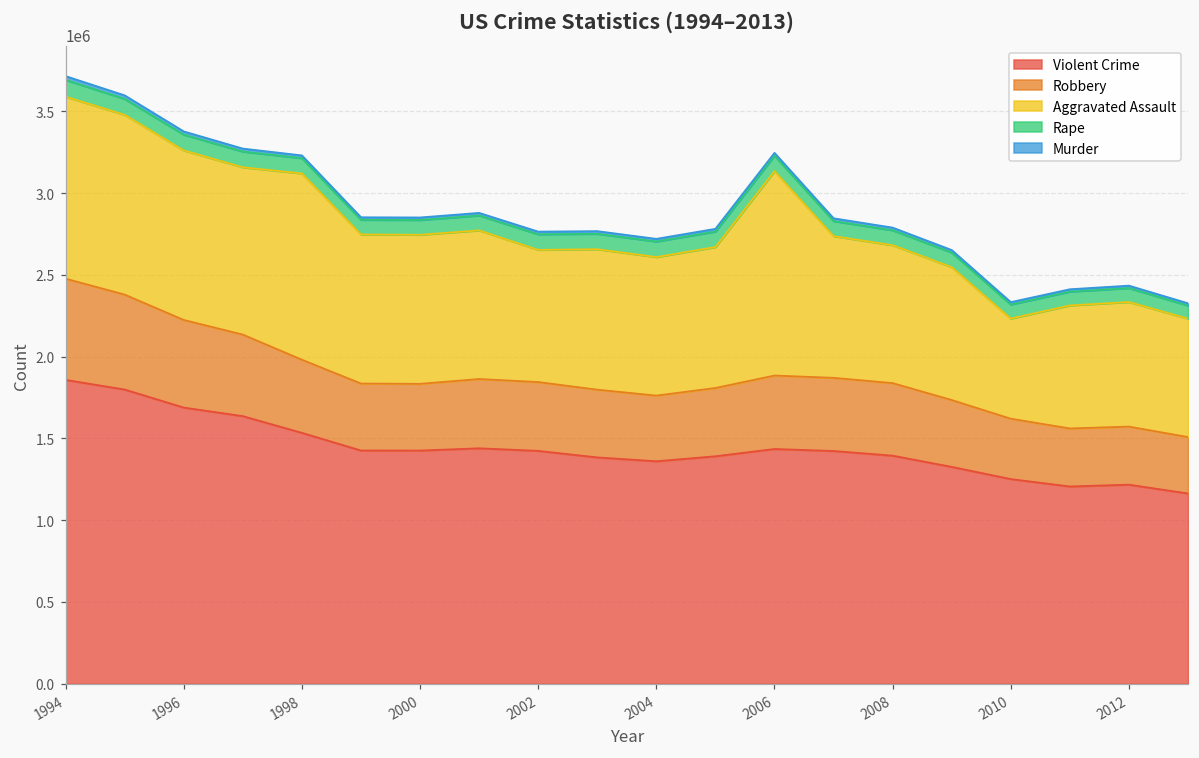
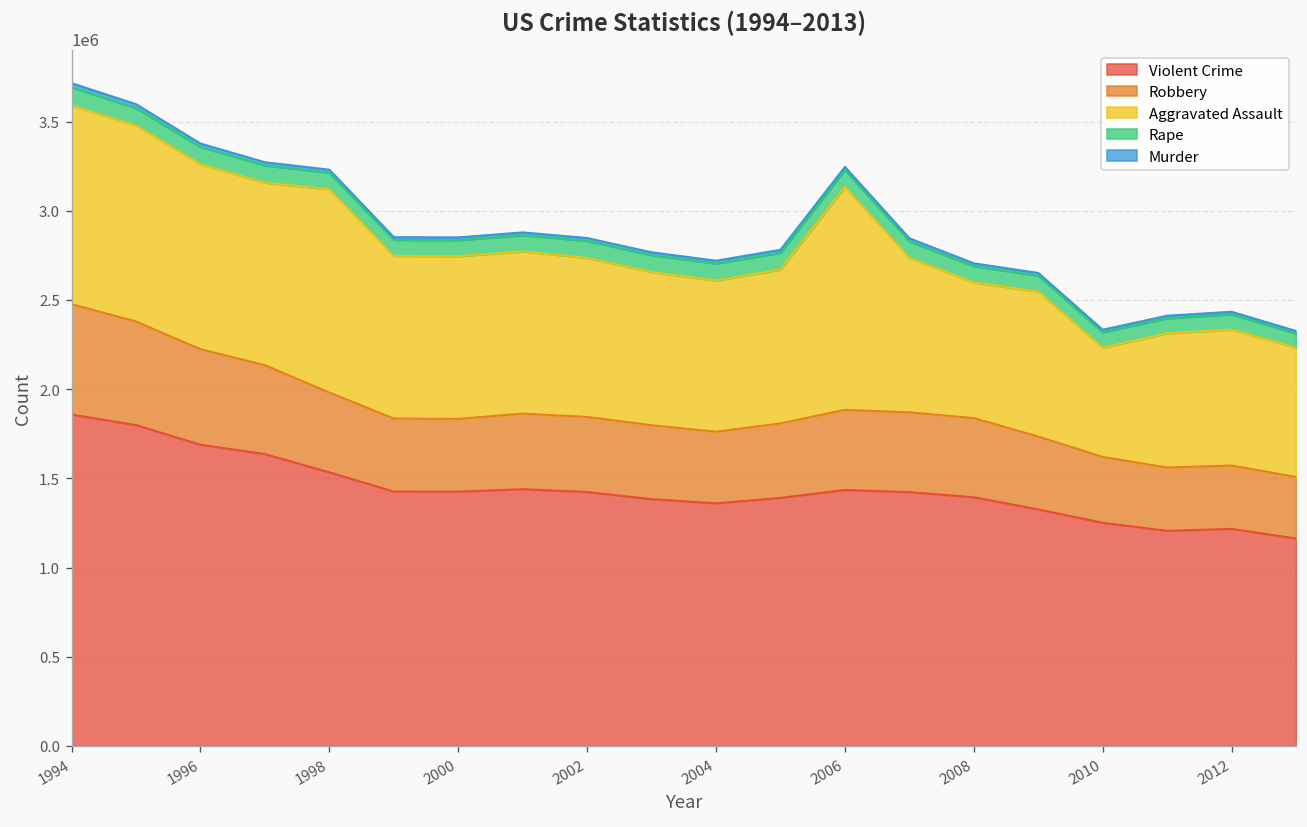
Aggravated Assault, 2002: 810000 -> 890000
Aggravated Assault, 2008: 840000 -> 760000
